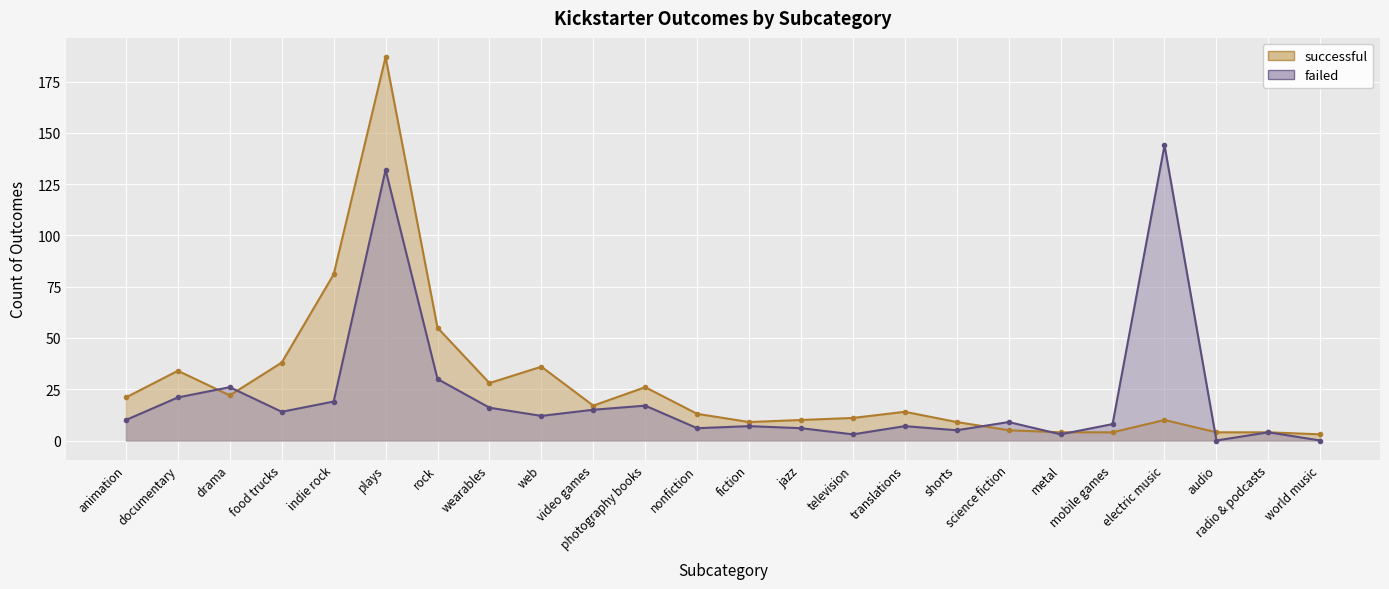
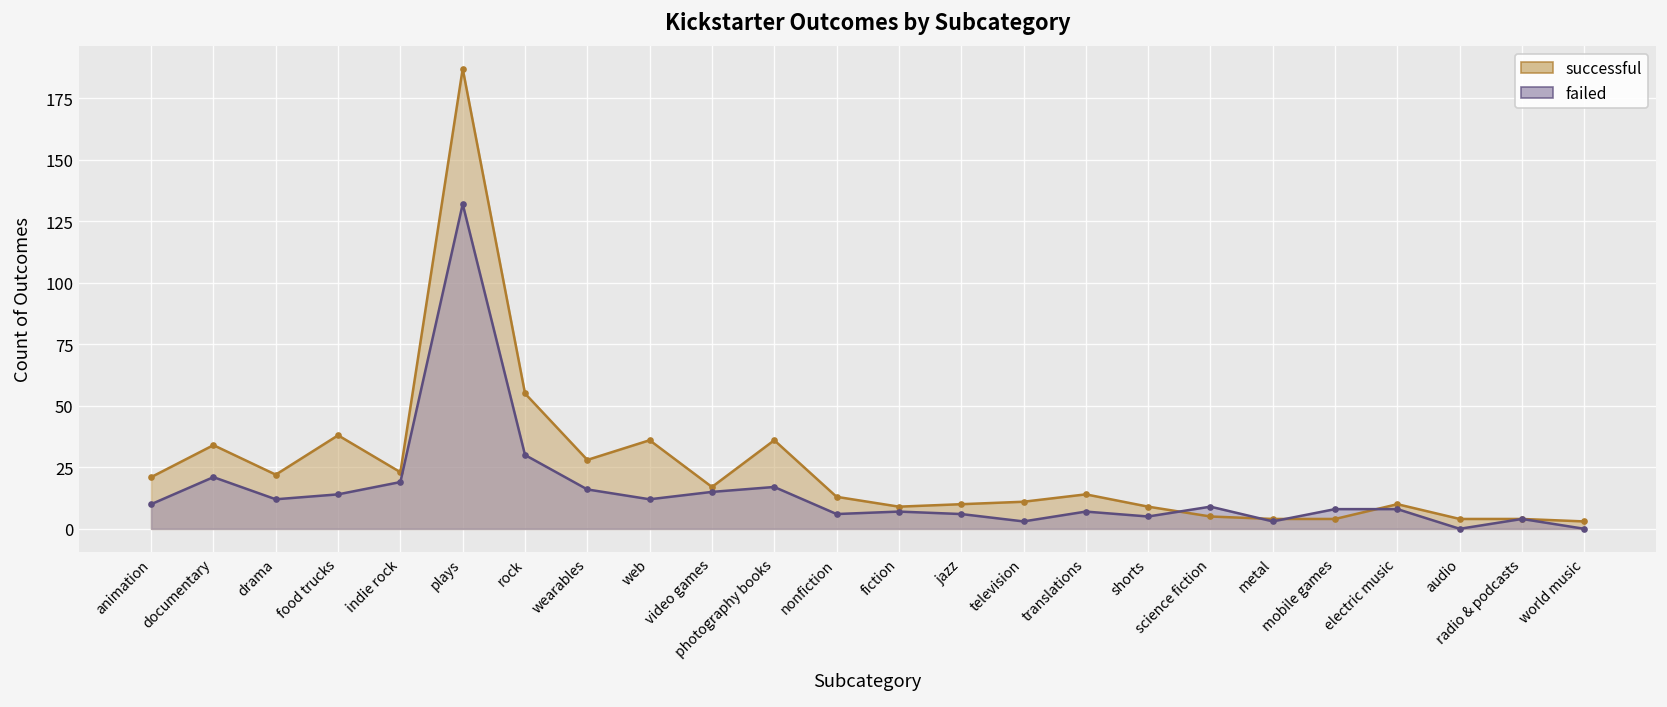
failed, drama: 26 -> 12
successful, indie rock: 81 -> 23
successful, photography books: 26 -> 36
failed, electric music: 144 -> 8
